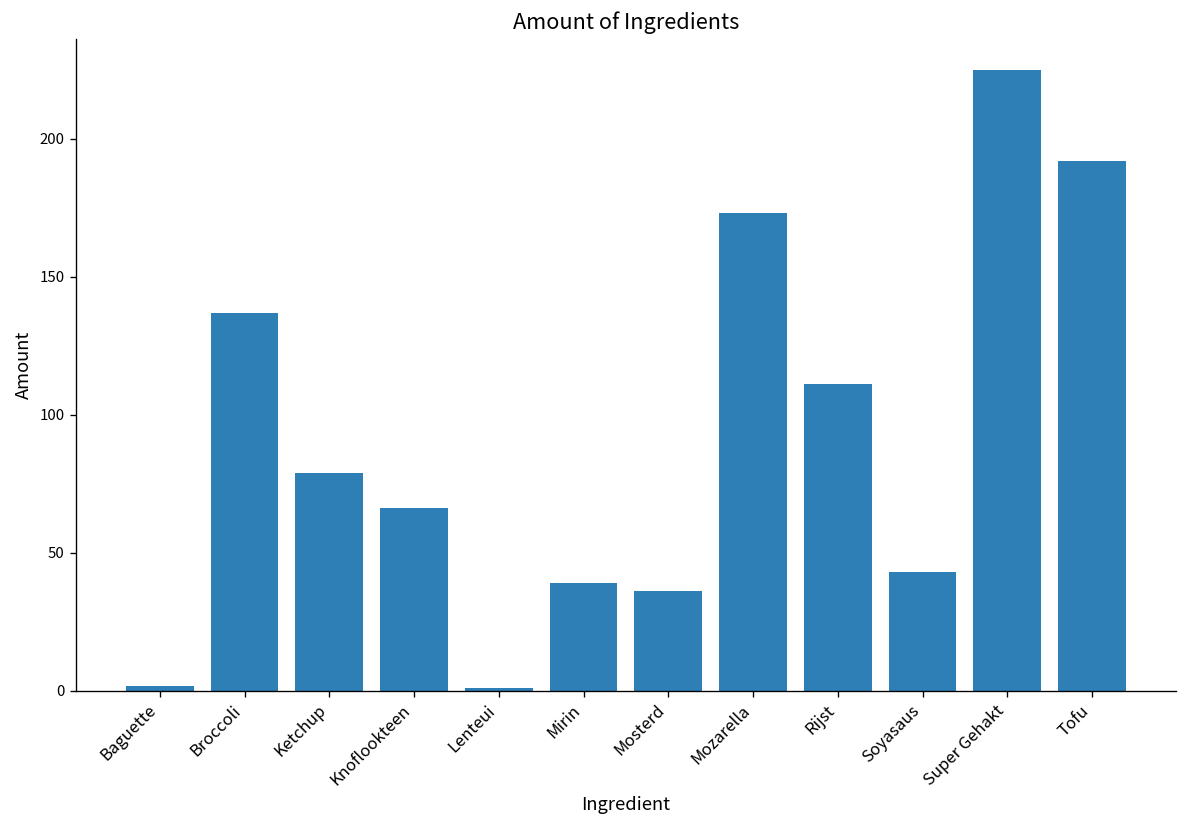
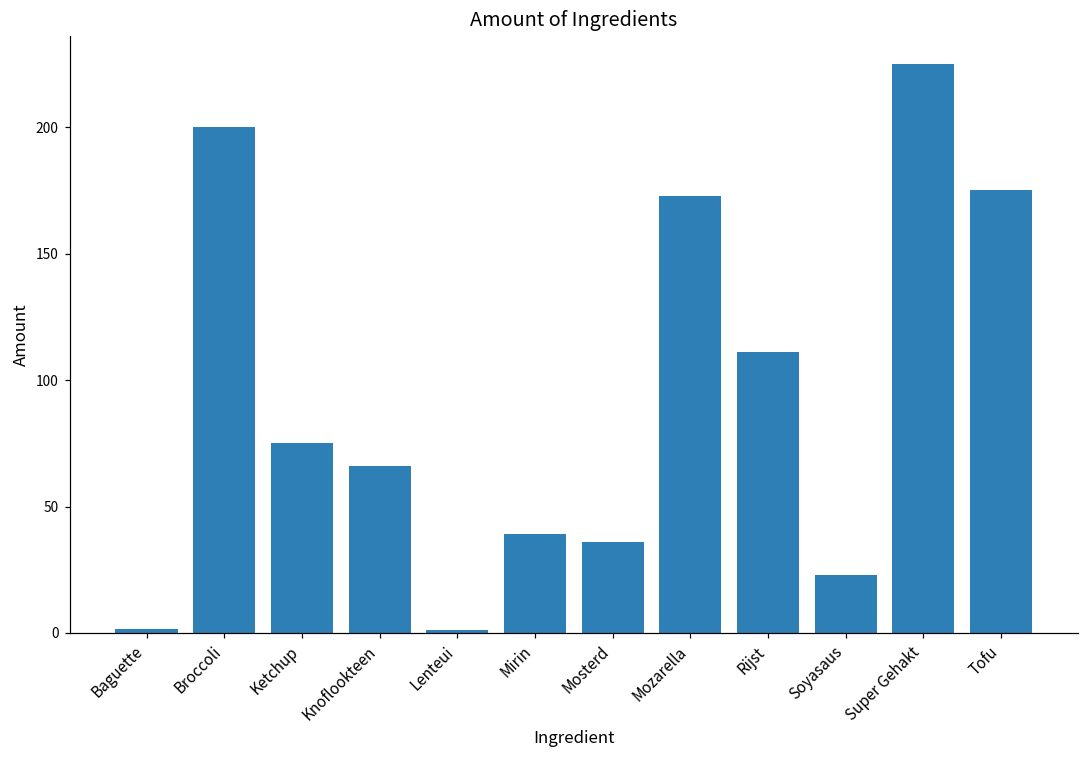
Broccoli: 137 -> 200
Ketchup: 79 -> 75
Soyasaus: 43 -> 23
Tofu: 192 -> 175
